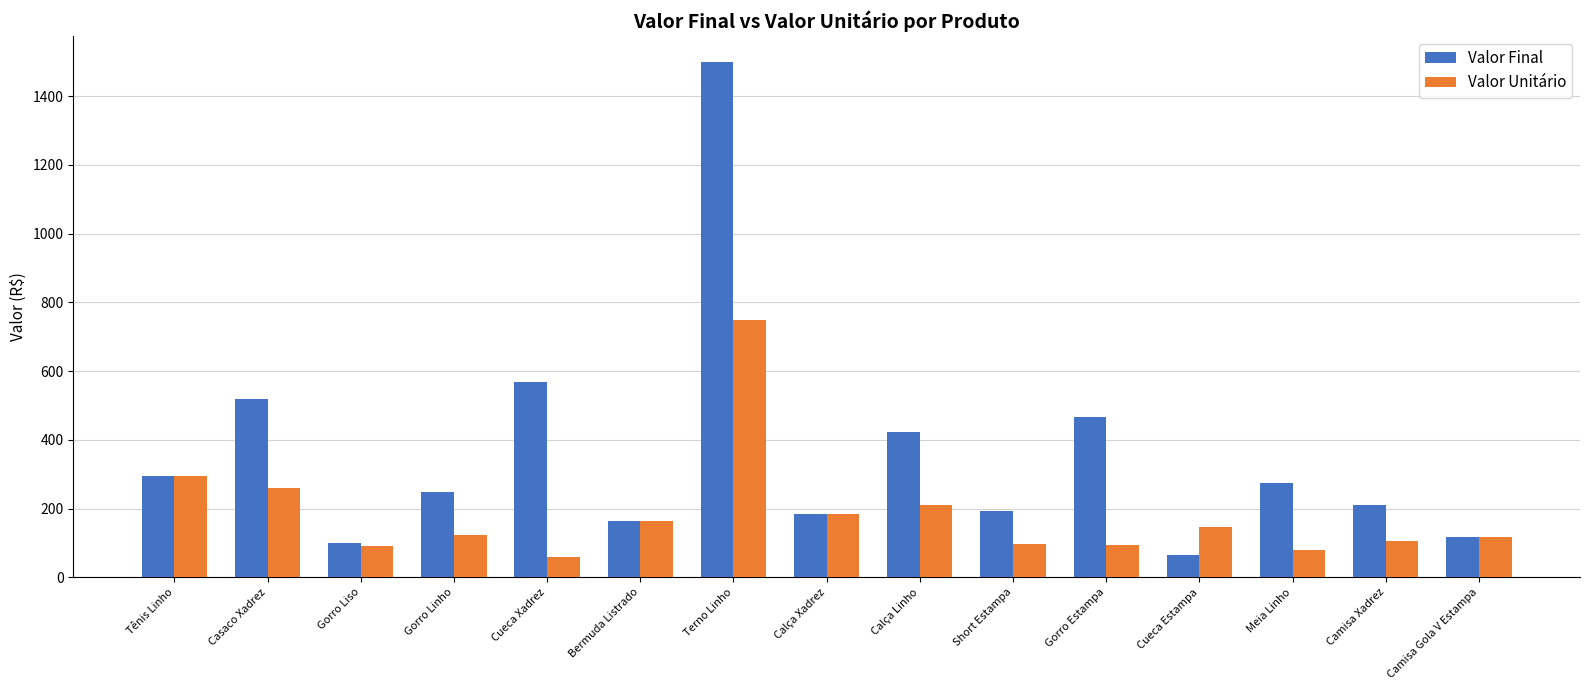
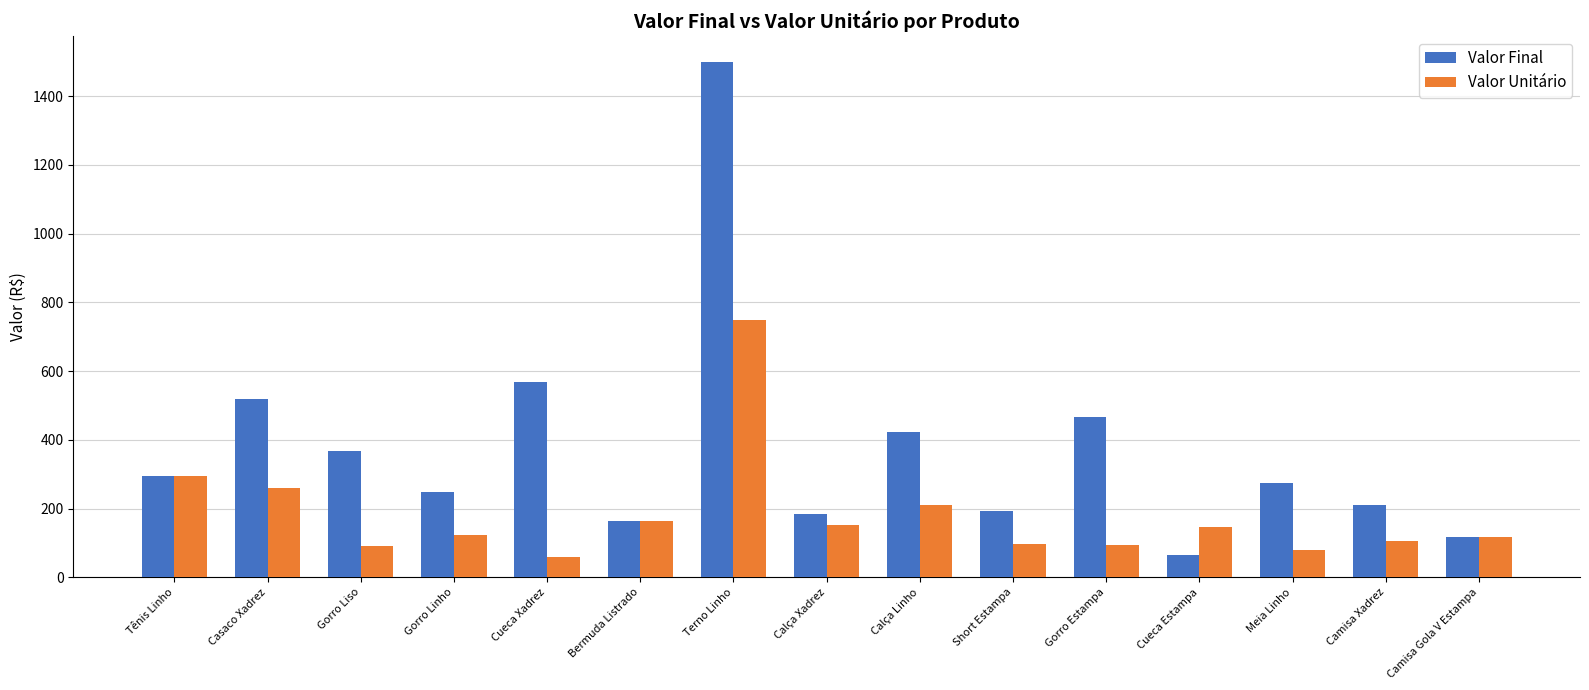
Valor Final, Gorro Liso: 100 -> 370
Valor Unitário, Calça Xadrez: 190 -> 150
